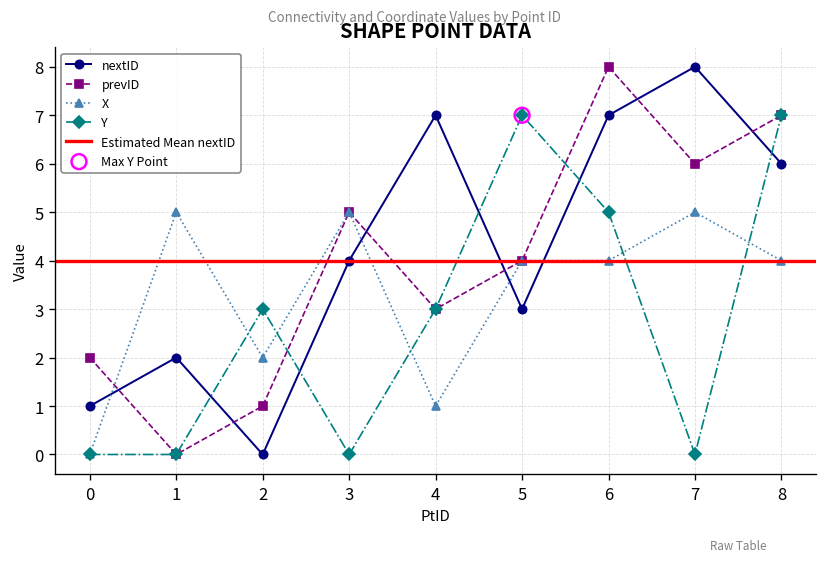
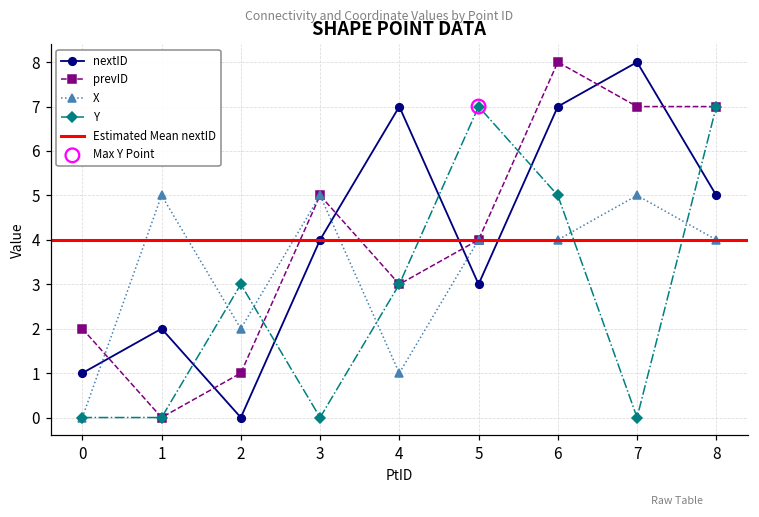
prevID, 7: 6 -> 7
nextID, 8: 6 -> 5
